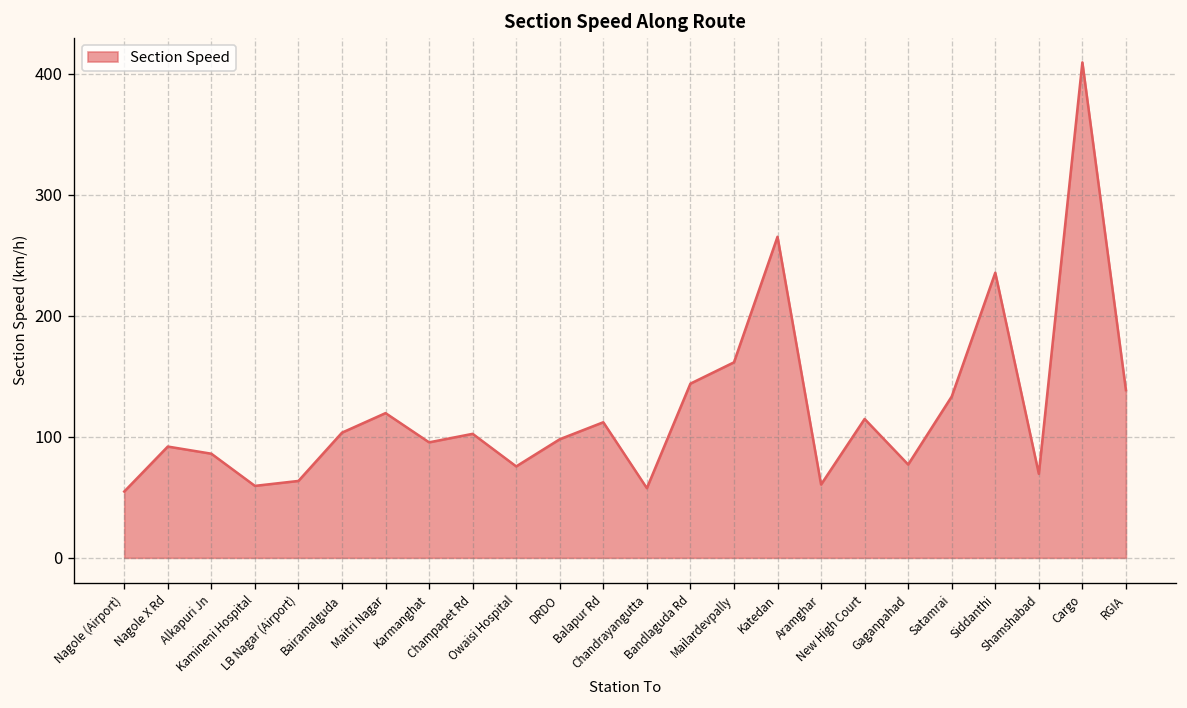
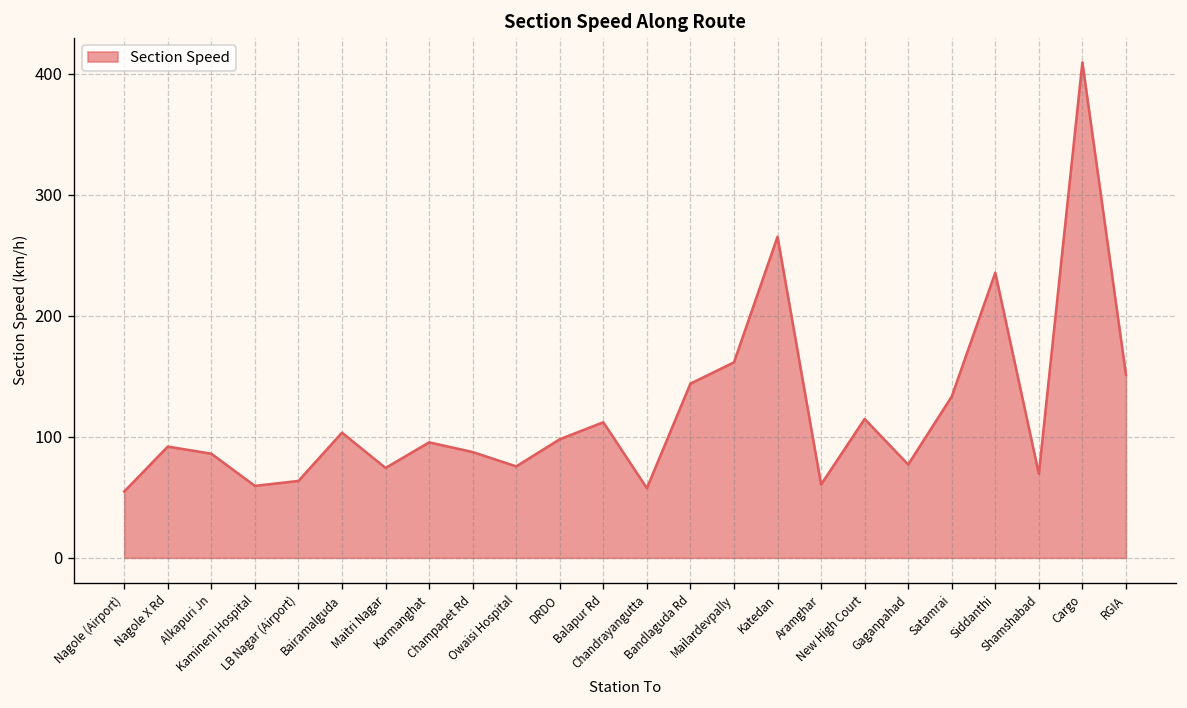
Maitri Nagar: 120 -> 74
Champapet Rd: 103 -> 87
RGIA: 139 -> 151
